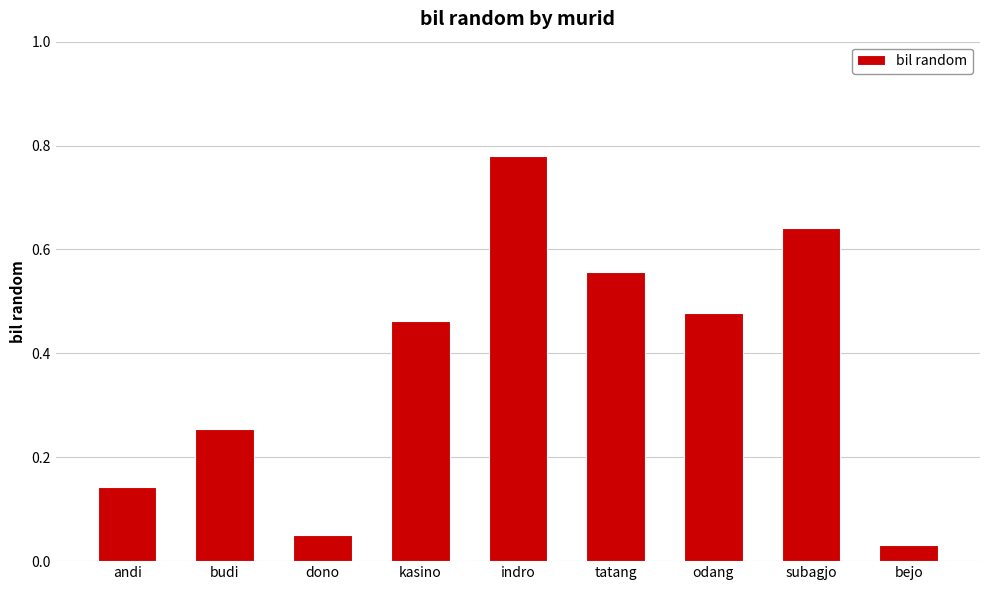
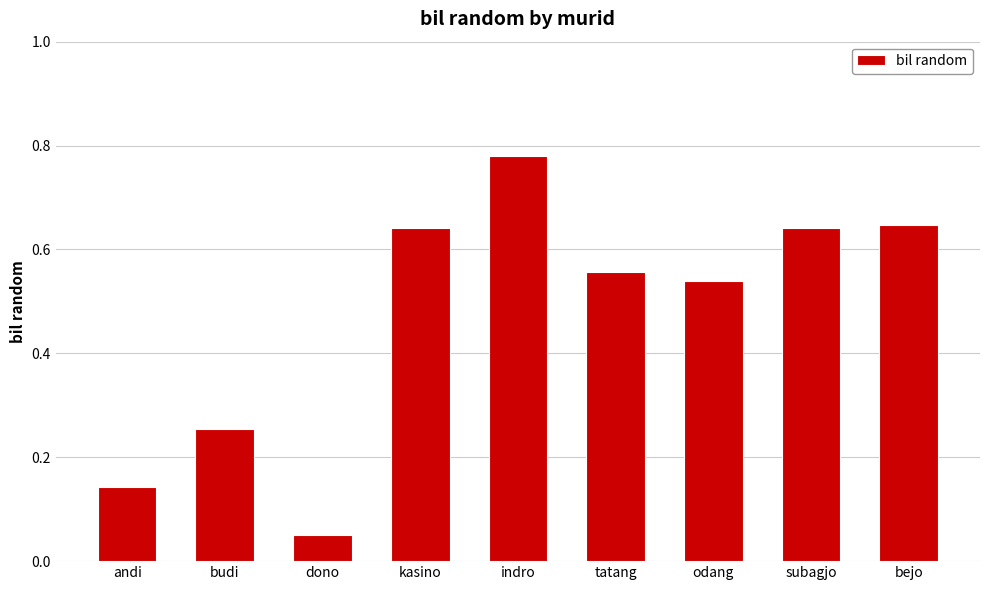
kasino: 0.46 -> 0.64
odang: 0.48 -> 0.54
bejo: 0.03 -> 0.65
